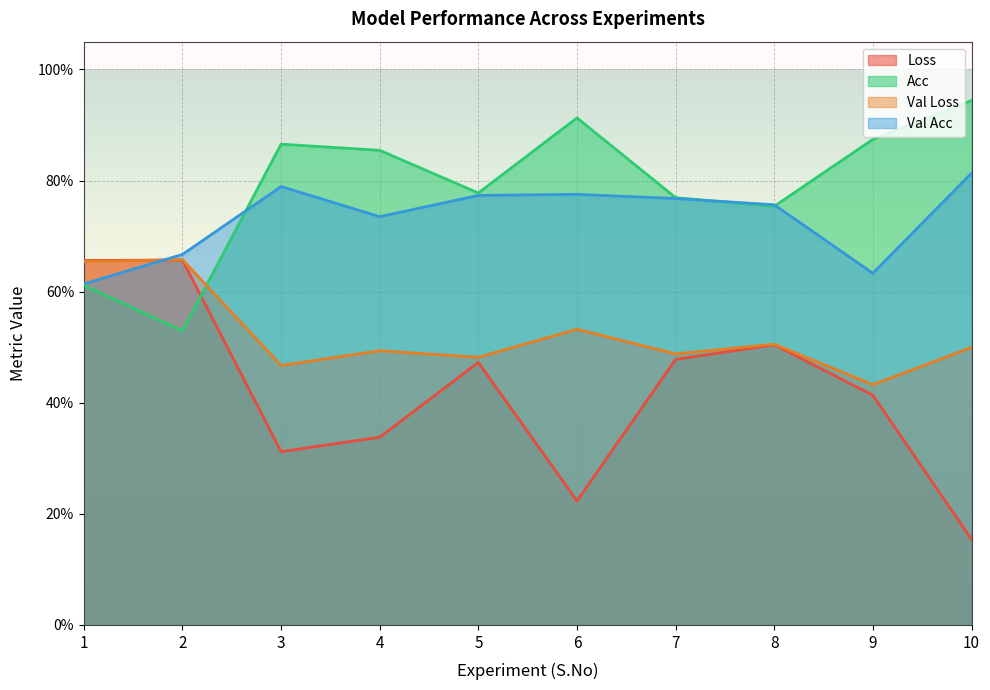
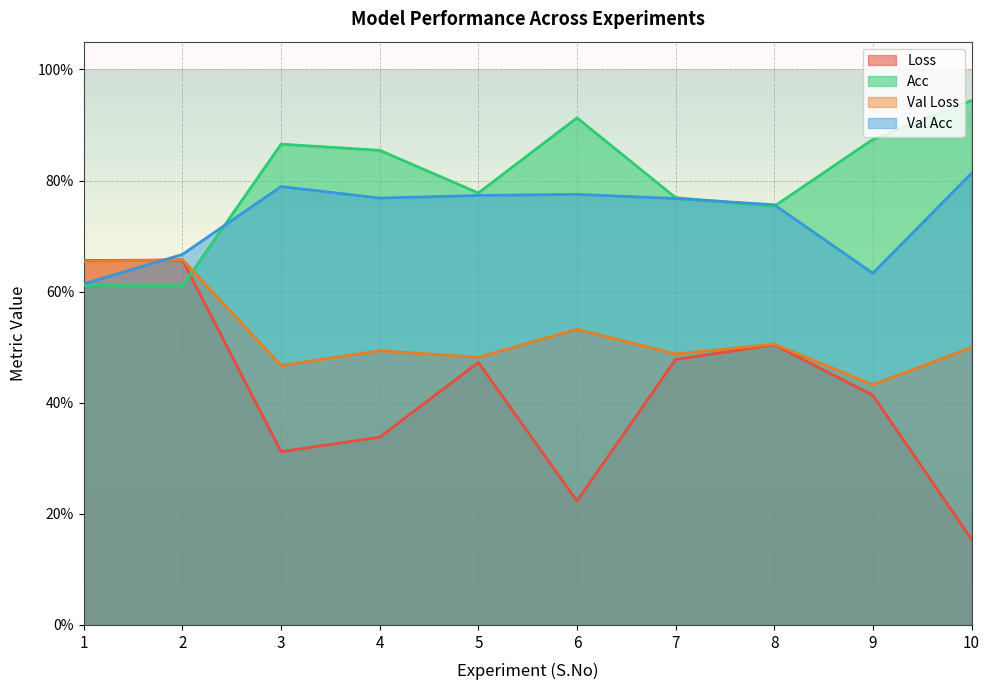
Acc, 2: 53% -> 61%
Val Acc, 4: 74% -> 77%
